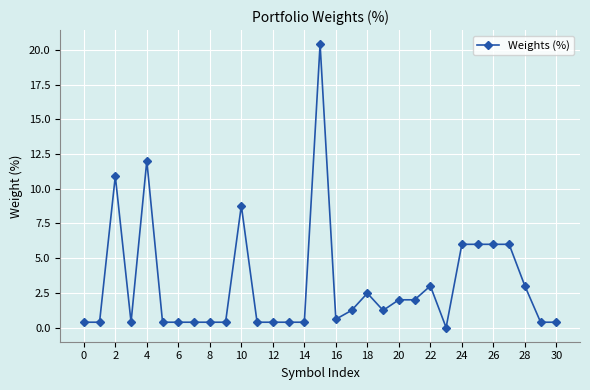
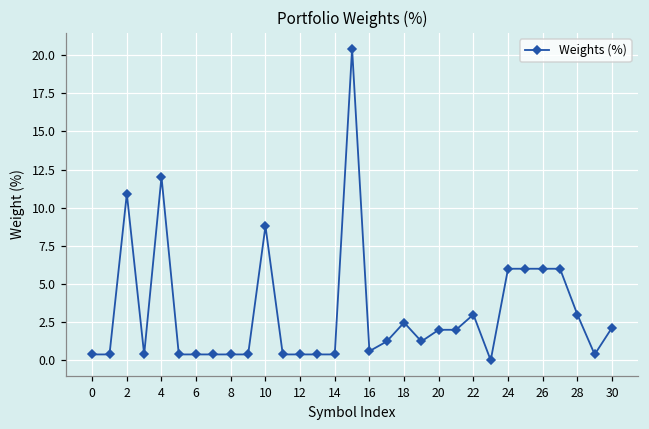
30: 0.4 -> 2.1
